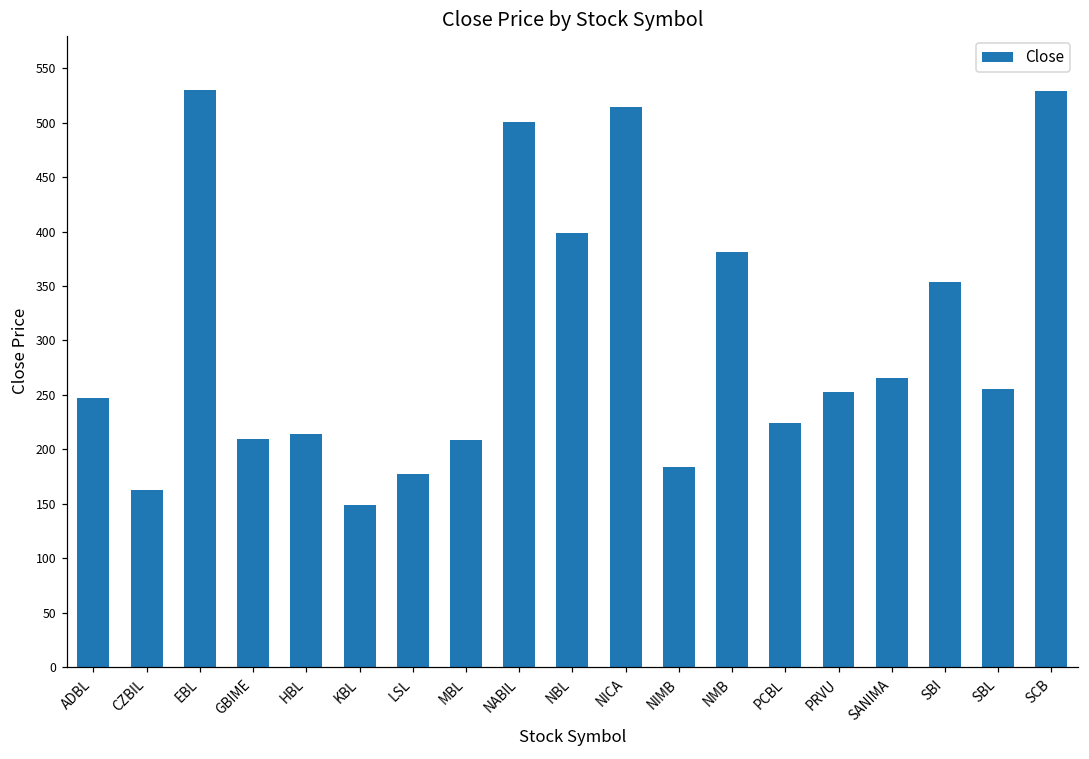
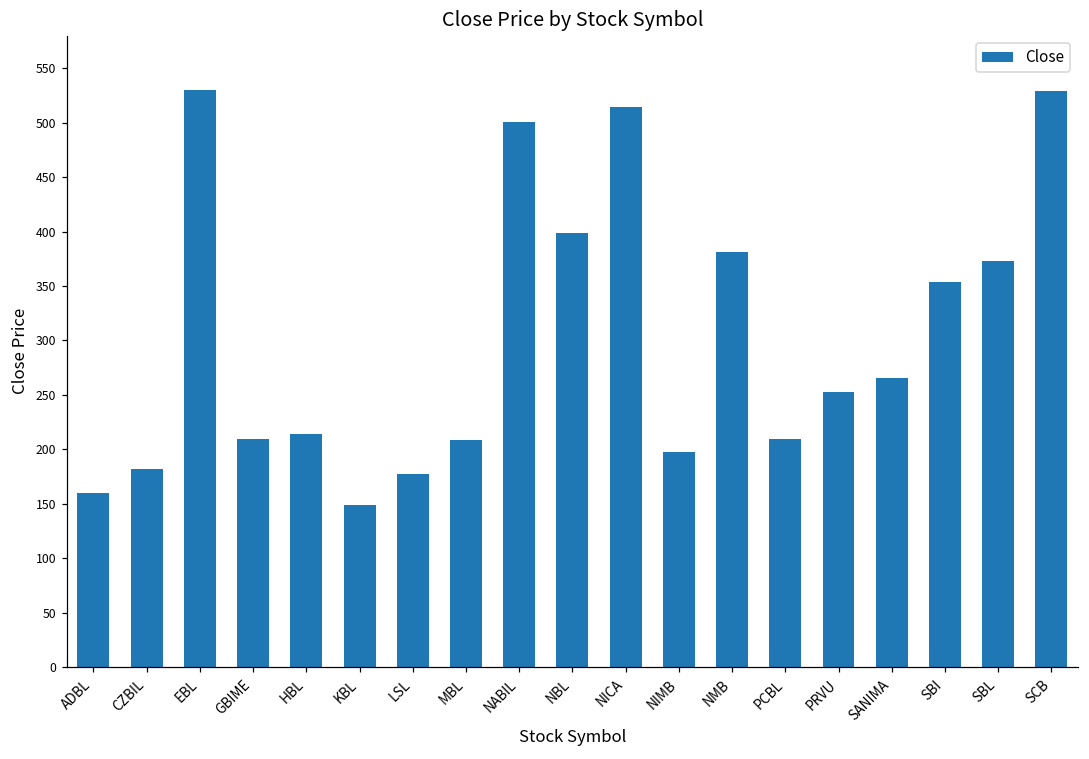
ADBL: 250 -> 160
CZBIL: 160 -> 180
NIMB: 180 -> 200
PCBL: 220 -> 210
SBL: 260 -> 370
